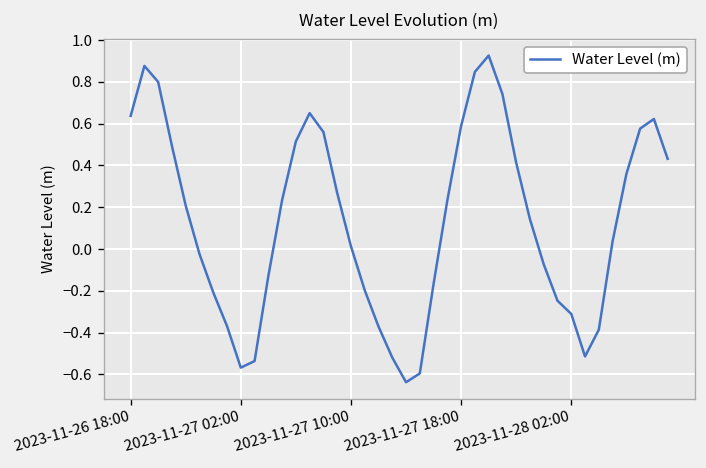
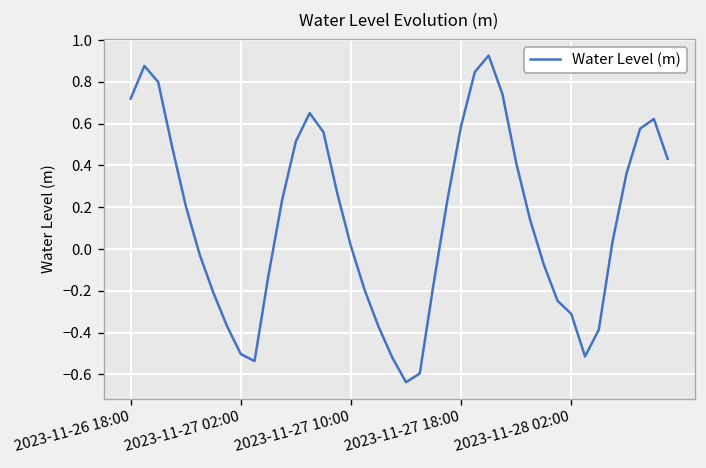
2023-11-26 18:00: 0.64 -> 0.72
2023-11-27 02:00: -0.57 -> -0.50
